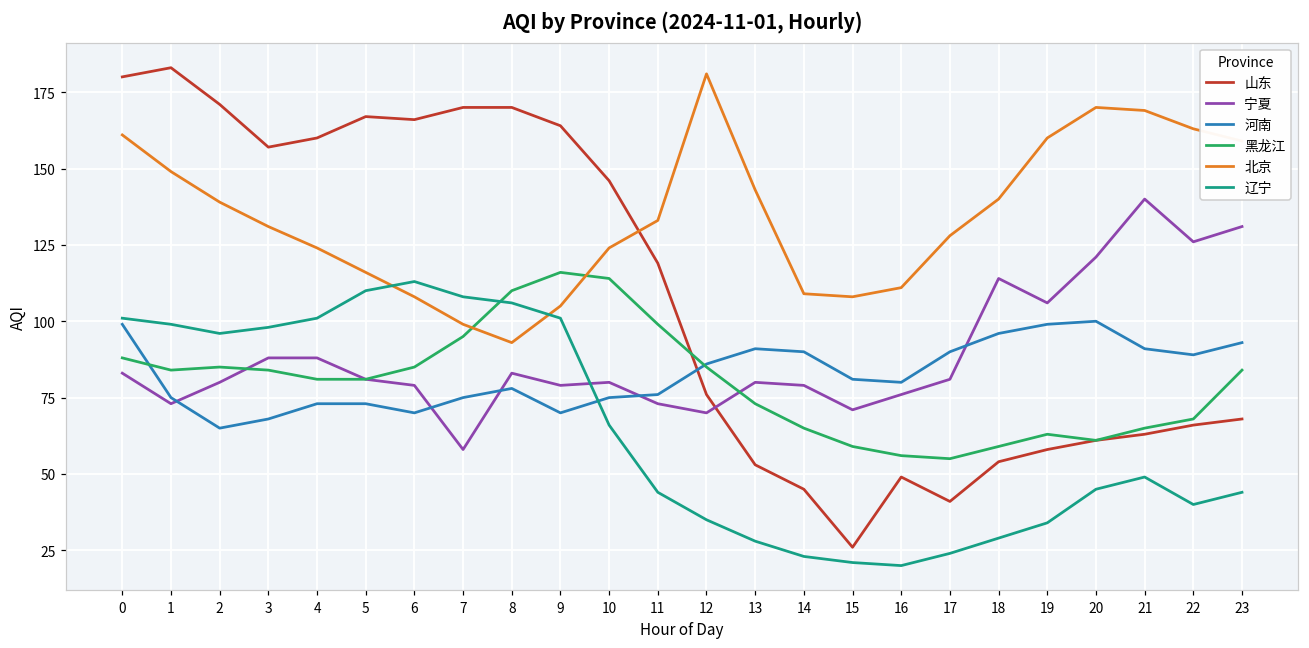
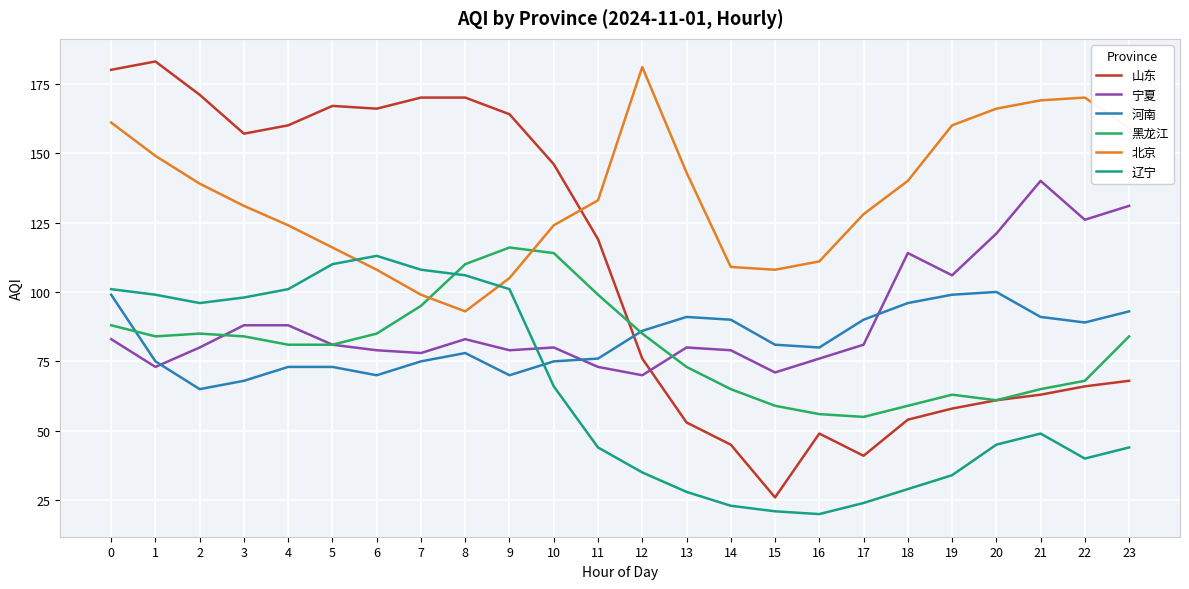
宁夏, 7: 58 -> 78
北京, 20: 170 -> 166
北京, 22: 163 -> 170
